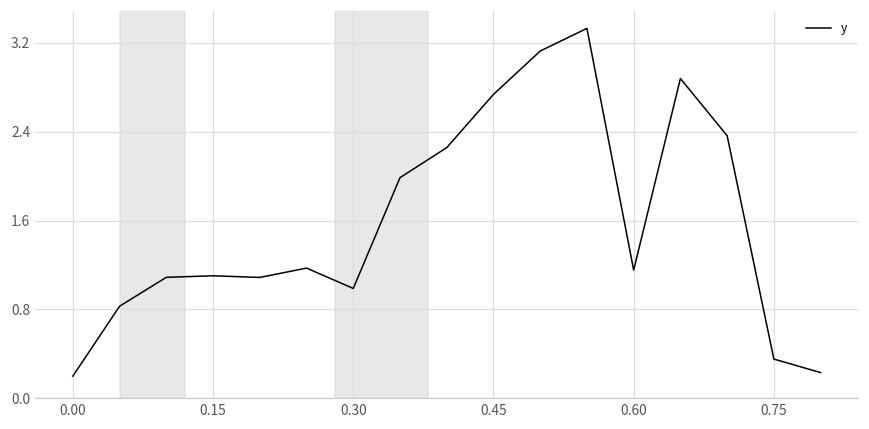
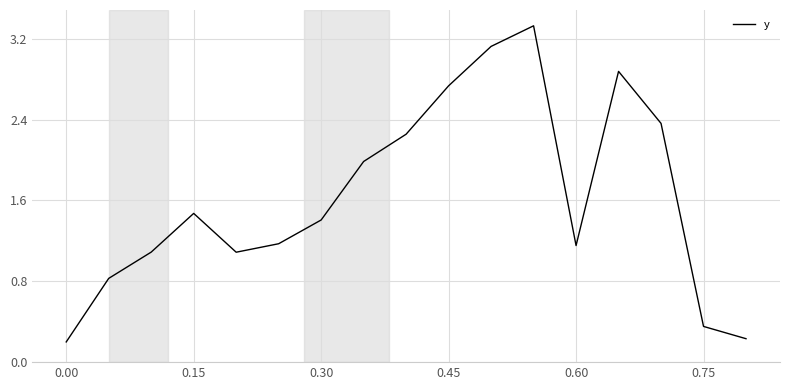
0.15: 1.10 -> 1.47
0.30: 0.99 -> 1.41
